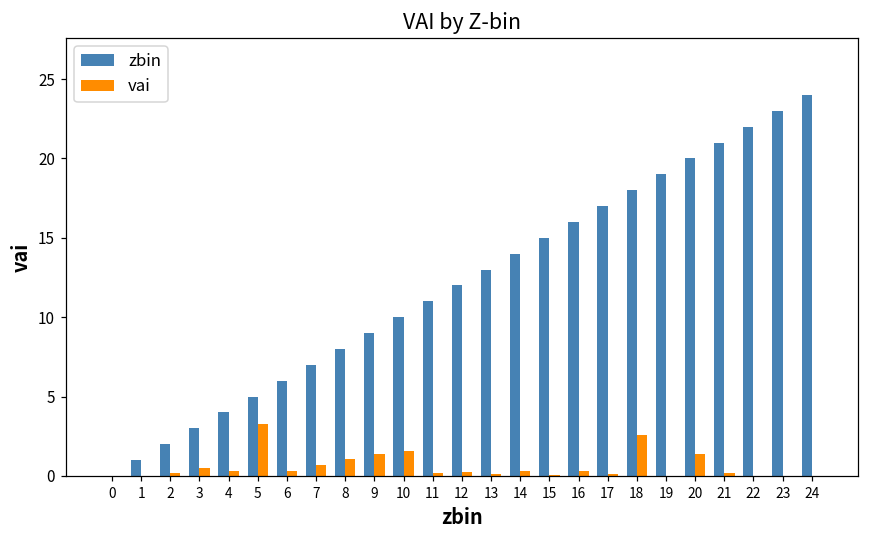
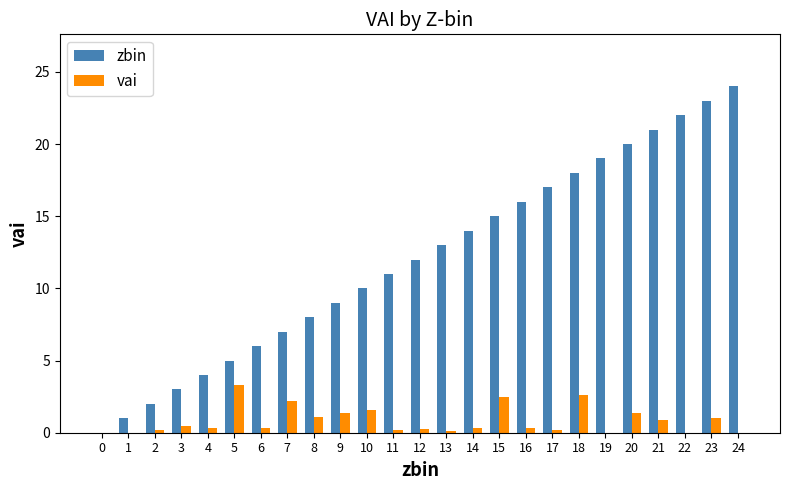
vai, 7: 0.7 -> 2.2
vai, 15: 0.0 -> 2.5
vai, 21: 0.2 -> 0.9
vai, 23: 0 -> 1
